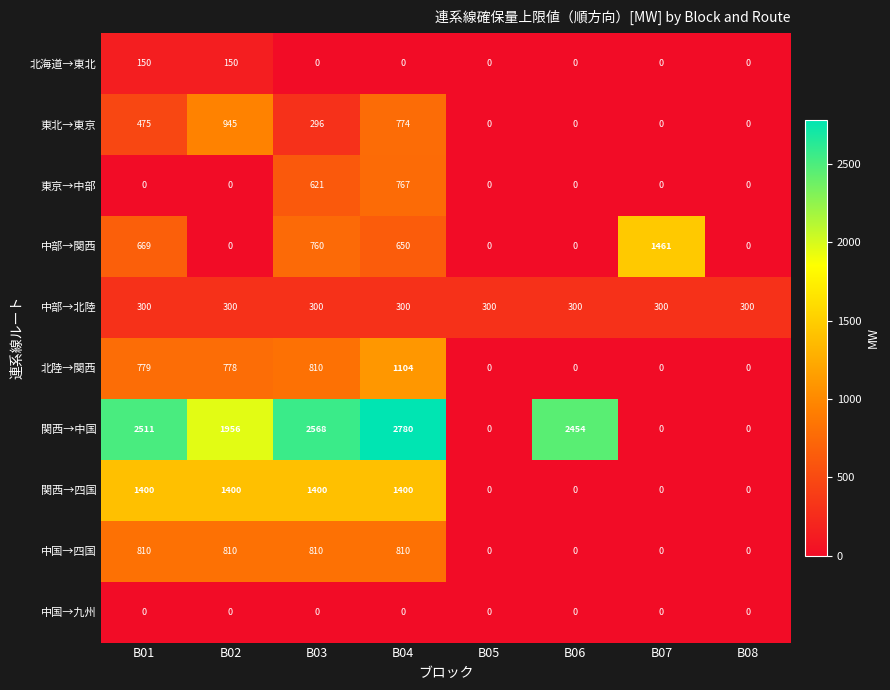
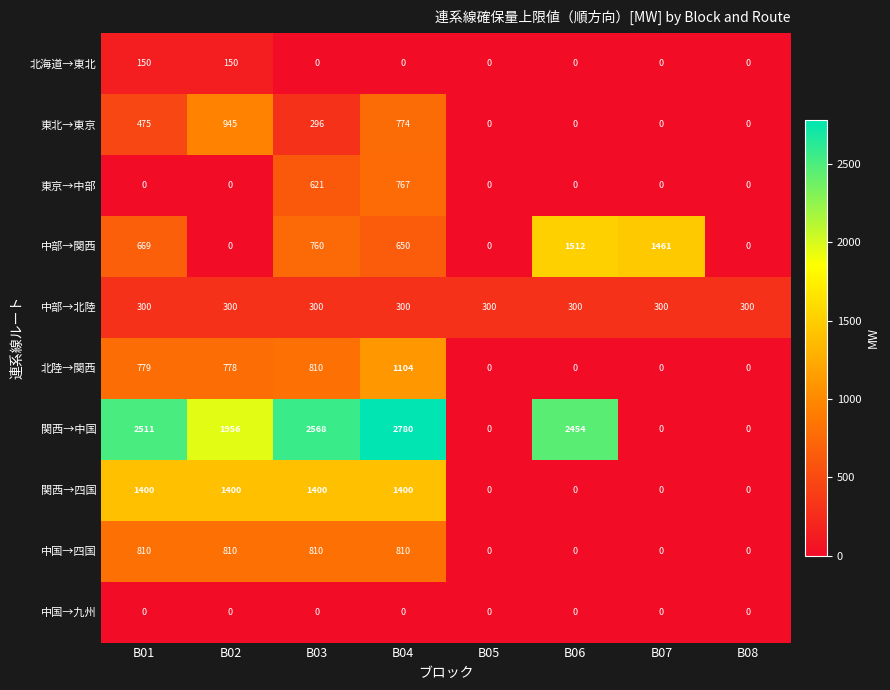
中部→関西, B06: 0 -> 1512
